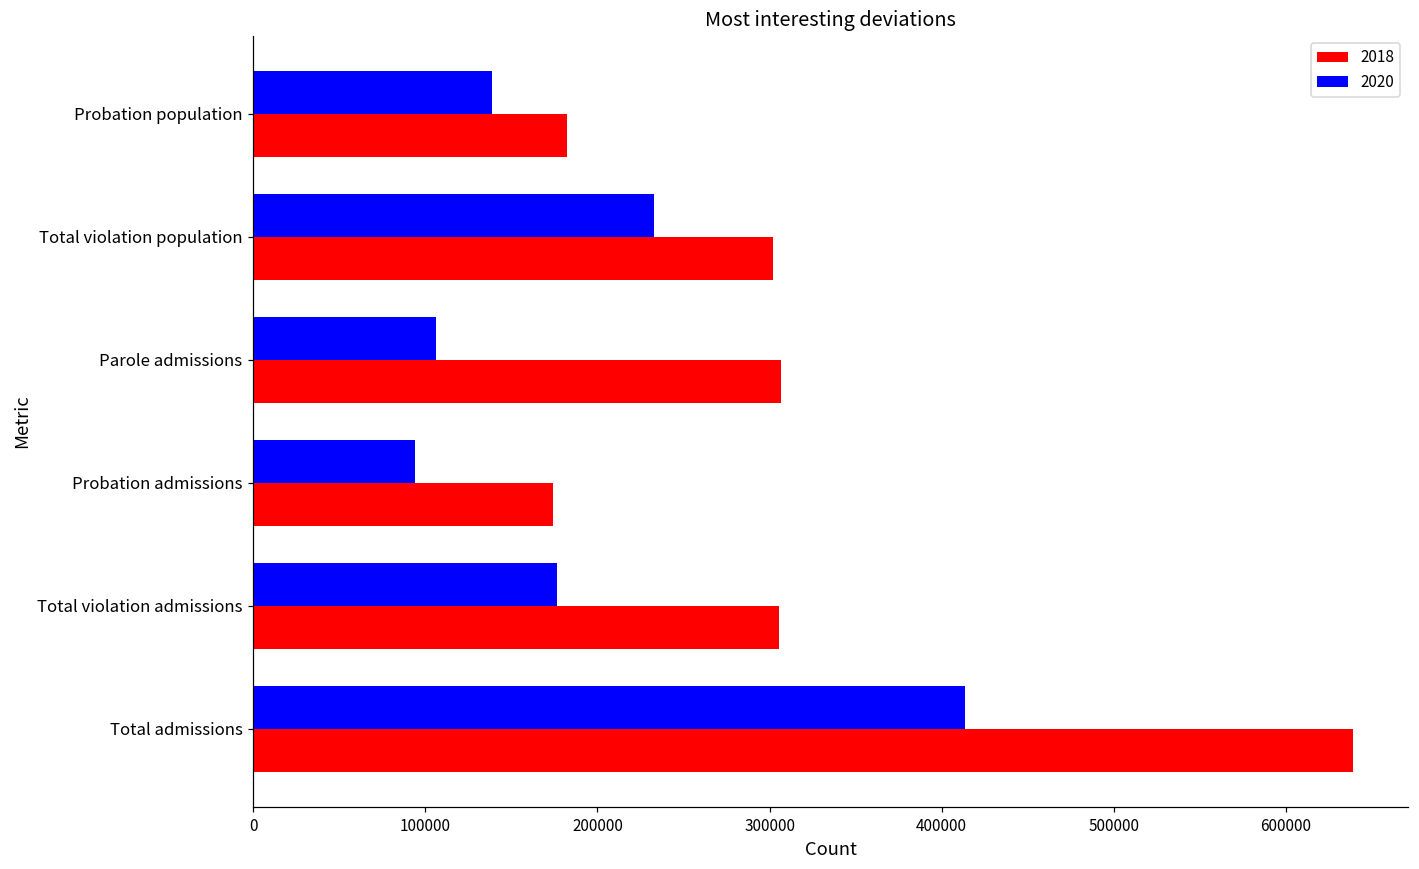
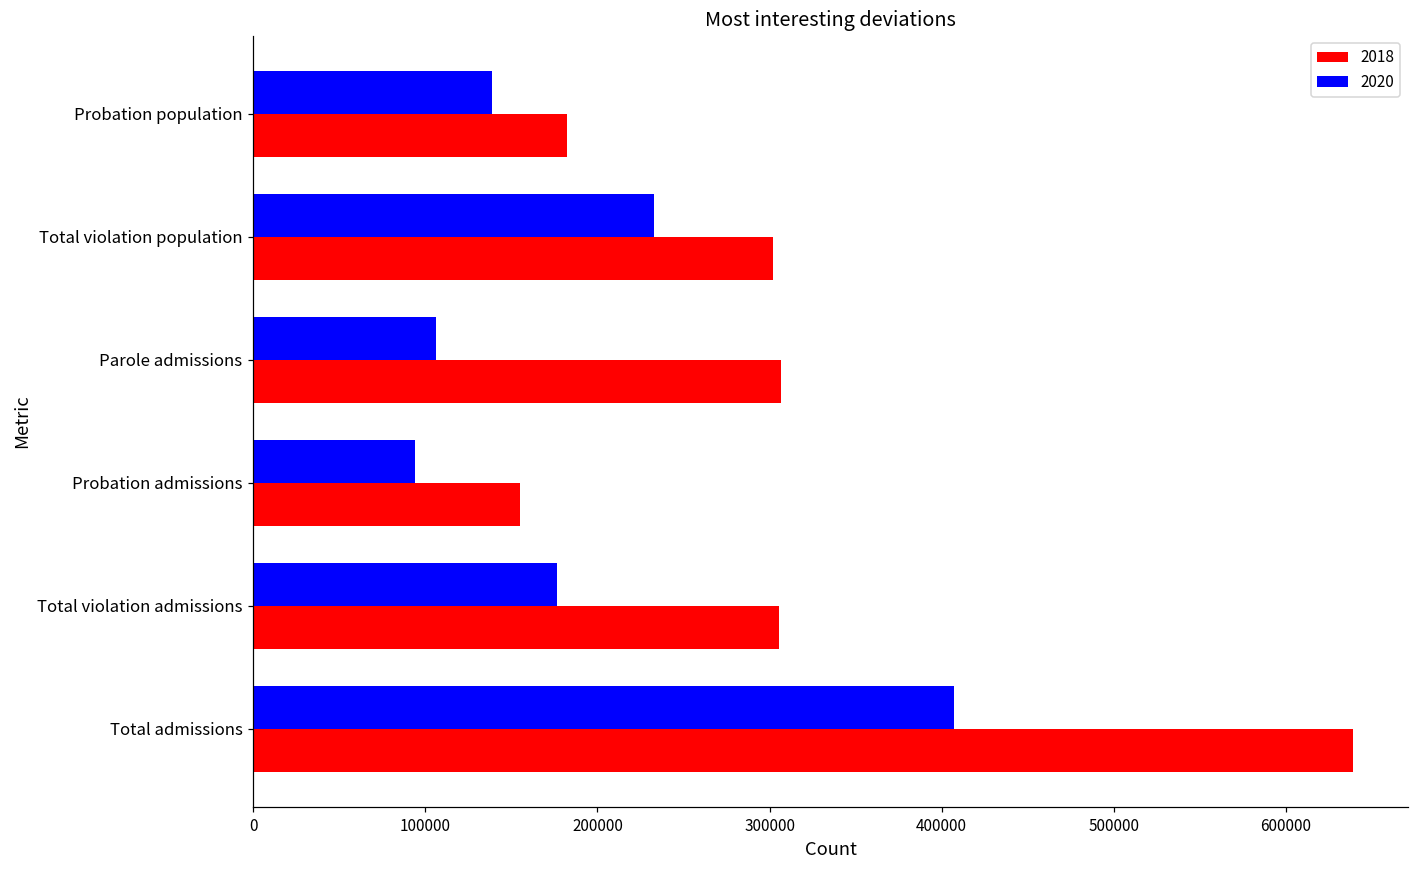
2018, Probation admissions: 174000 -> 155000
2020, Total admissions: 414000 -> 407000
